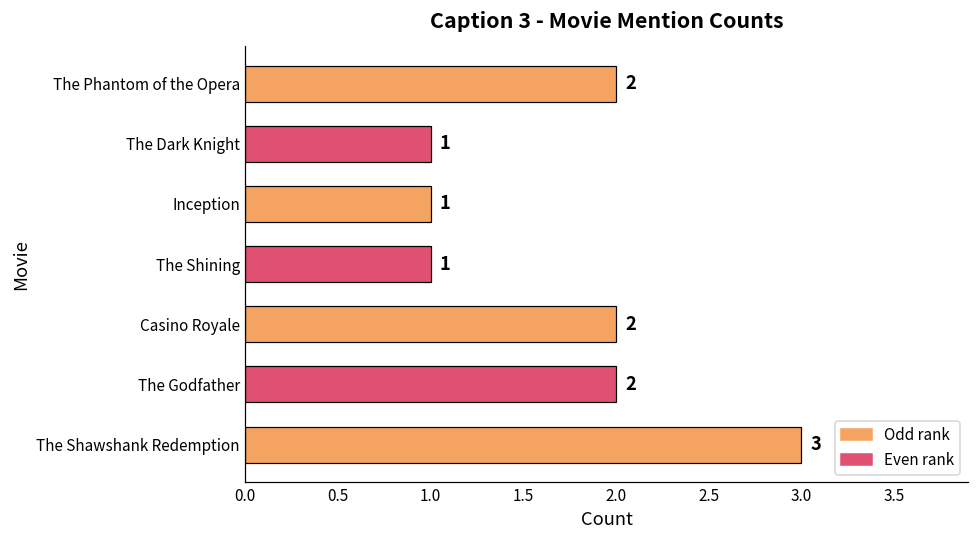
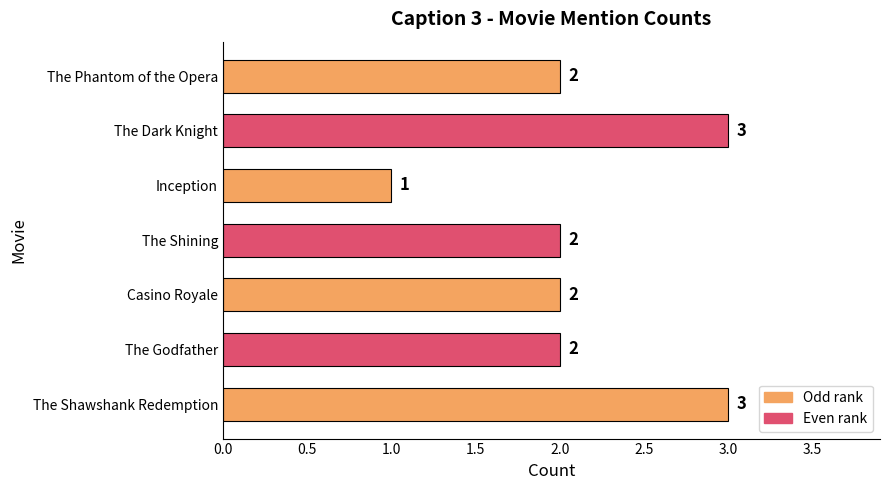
The Dark Knight: 1 -> 3
The Shining: 1 -> 2
